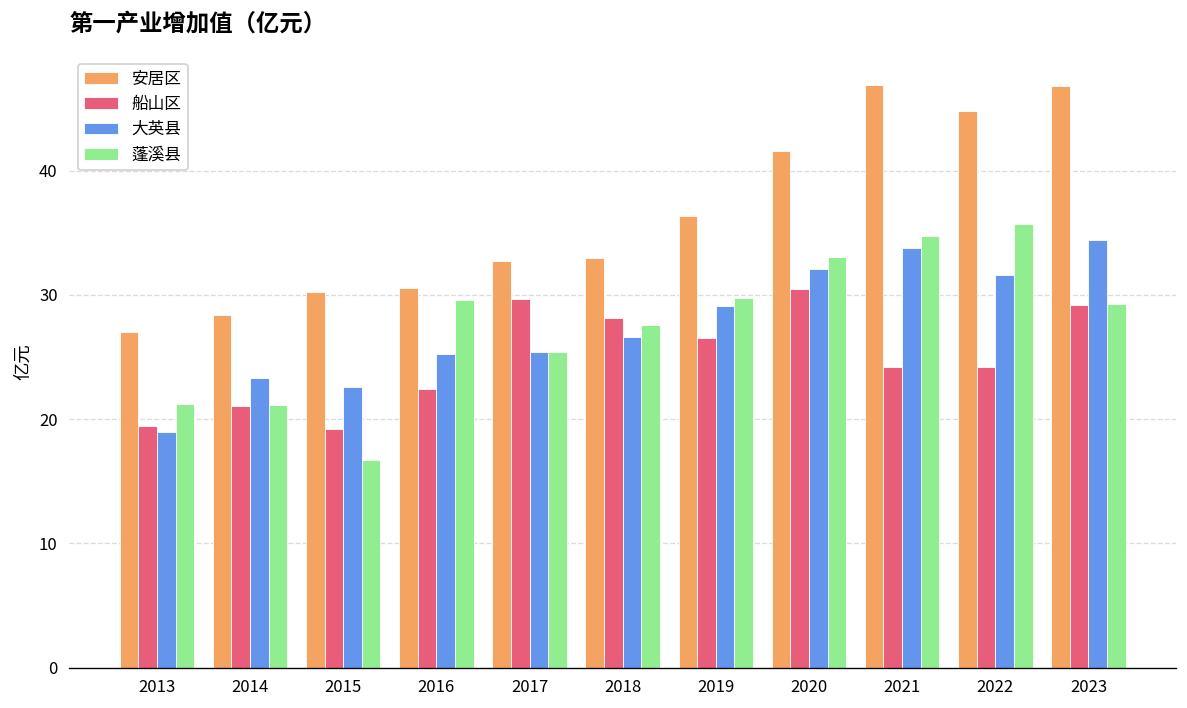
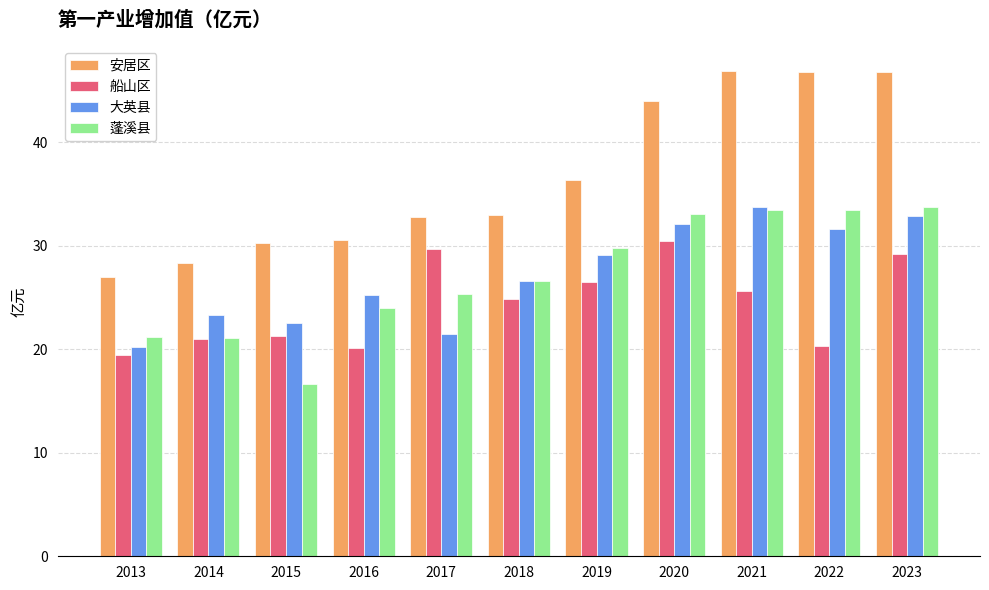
大英县, 2013: 18.9 -> 20.3
船山区, 2015: 19.2 -> 21.3
船山区, 2016: 22.5 -> 20.2
蓬溪县, 2016: 29.6 -> 24.0
大英县, 2017: 25.4 -> 21.5
船山区, 2018: 28.2 -> 24.9
蓬溪县, 2018: 27.6 -> 26.6
安居区, 2020: 41.6 -> 44.0
船山区, 2021: 24.2 -> 25.6
蓬溪县, 2021: 34.7 -> 33.4
安居区, 2022: 44.8 -> 46.8
船山区, 2022: 24.2 -> 20.3
蓬溪县, 2022: 35.7 -> 33.5
大英县, 2023: 34.4 -> 32.9
蓬溪县, 2023: 29.3 -> 33.8
